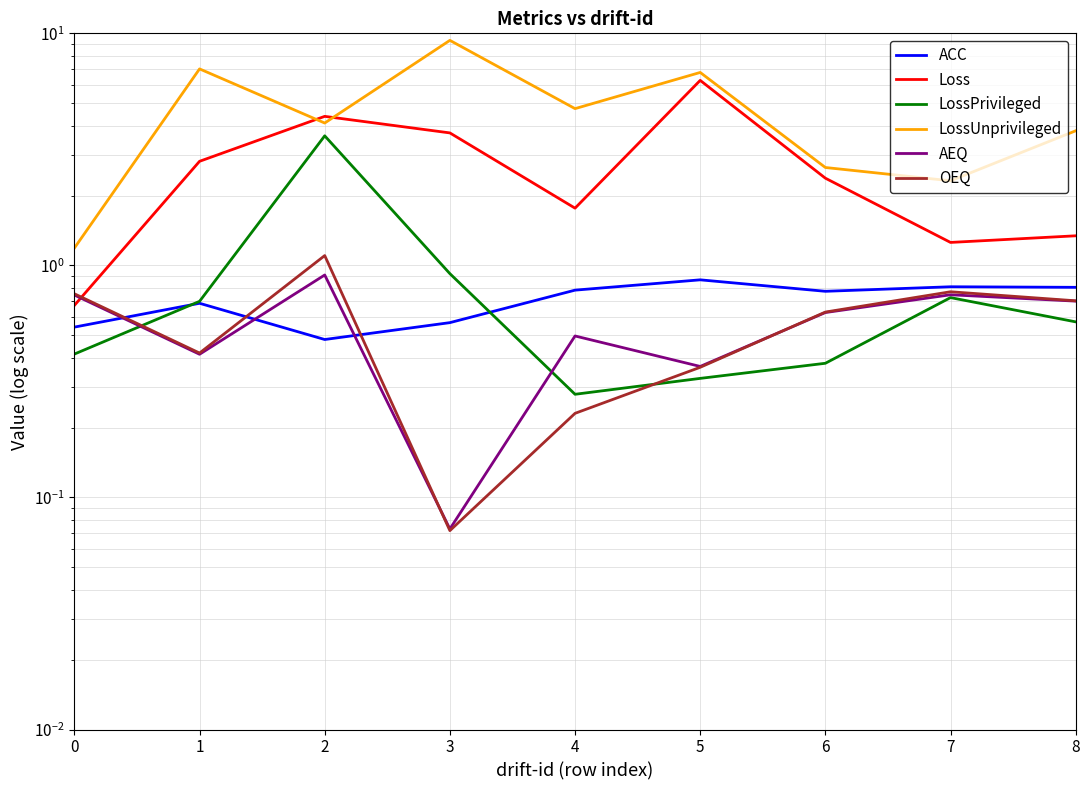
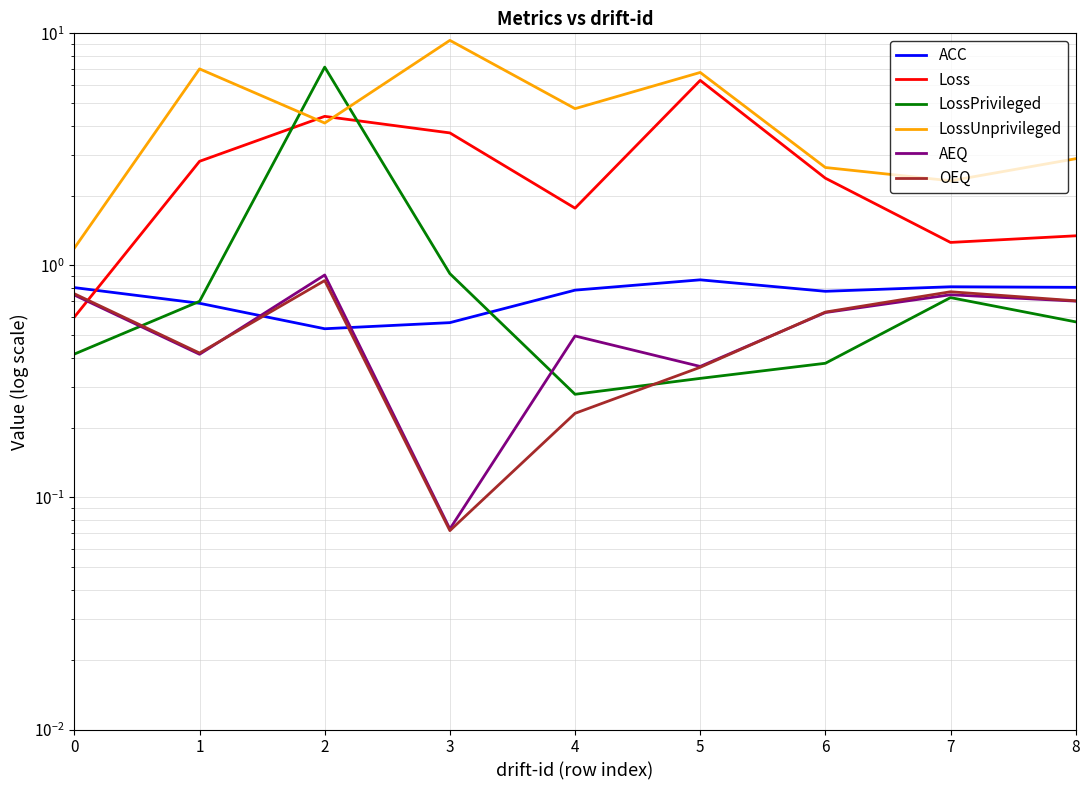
ACC, 0: 0.54 -> 0.80
Loss, 0: 0.67 -> 0.60
ACC, 2: 0.48 -> 0.53
LossPrivileged, 2: 3.6 -> 7.2
OEQ, 2: 1.1 -> 0.86
LossUnprivileged, 8: 3.8 -> 2.9
